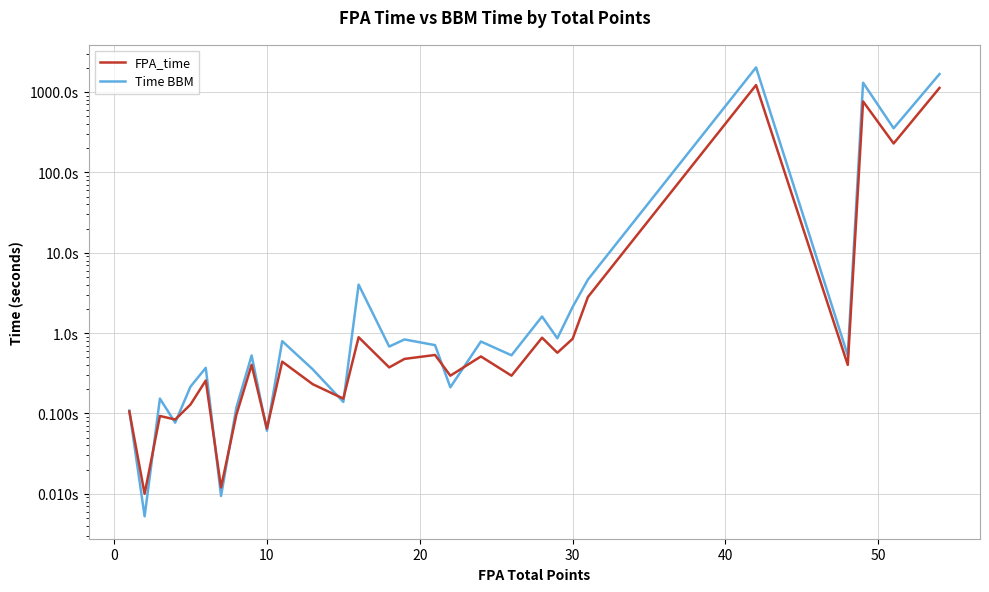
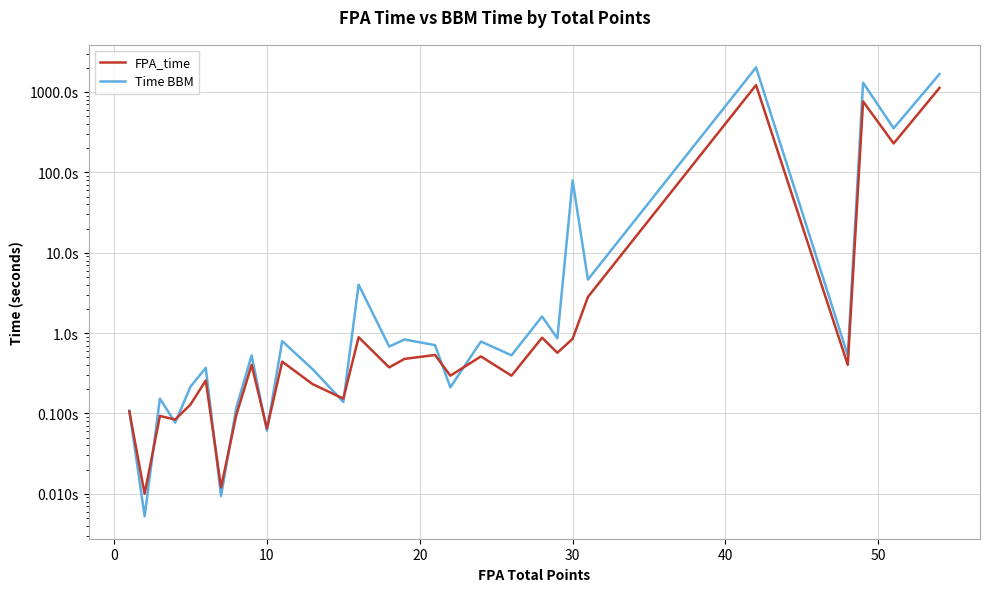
Time BBM, 30: 2.1s -> 80s
